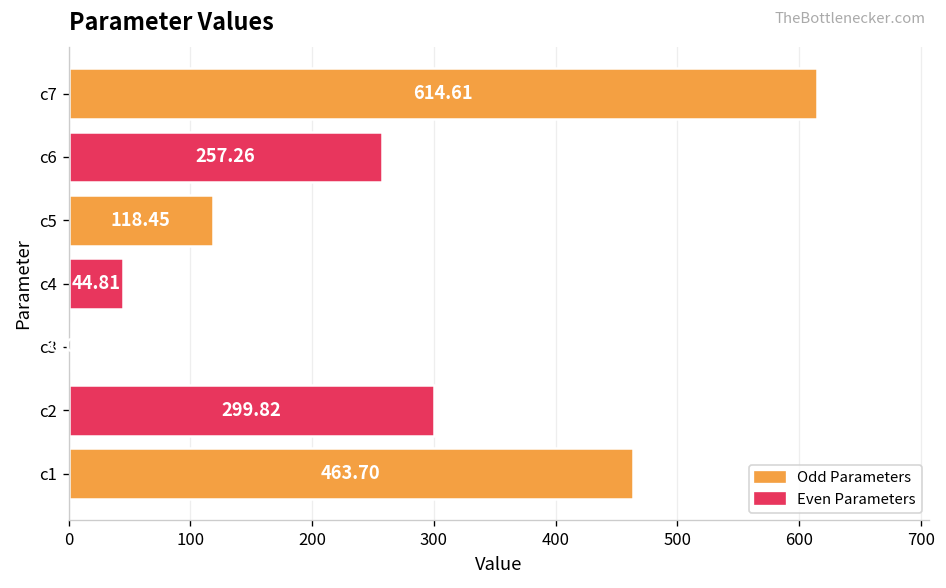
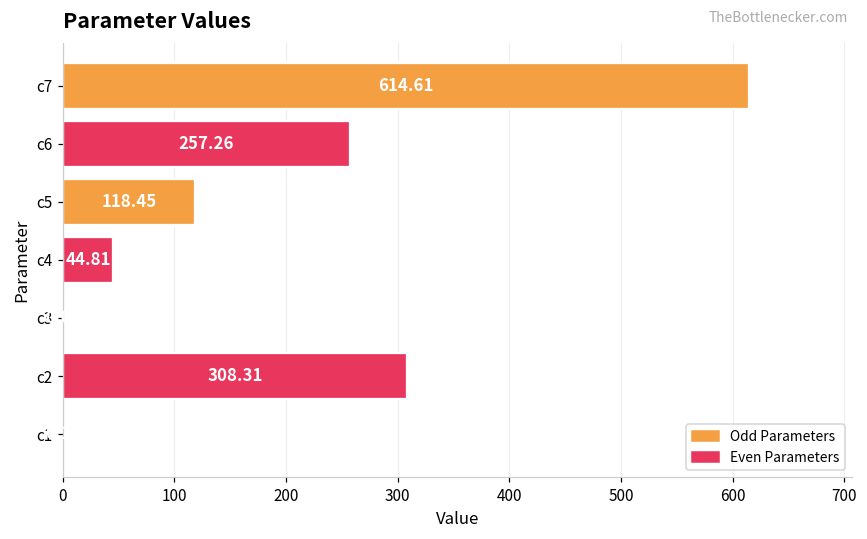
c2: 299.82 -> 308.31
c1: 464 -> 0
